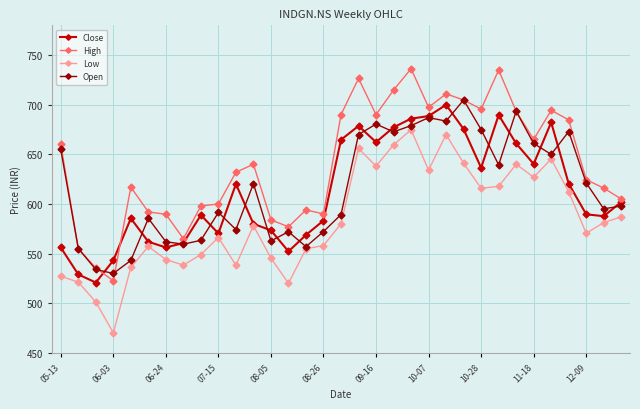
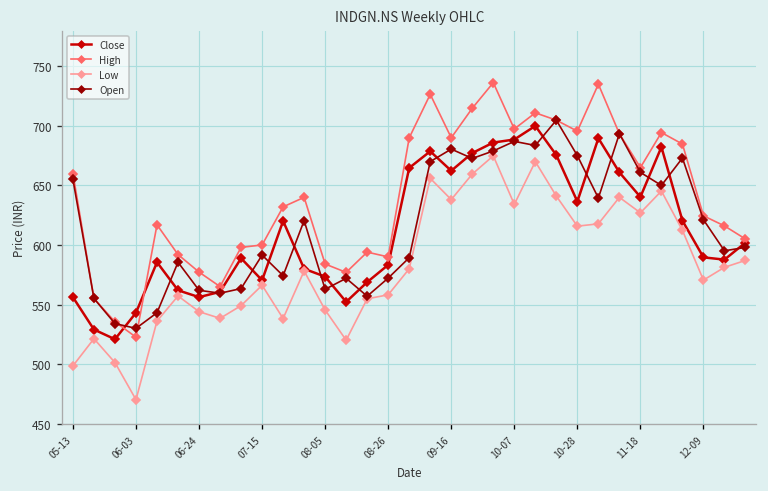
Low, 05-13: 530 -> 500
High, 06-24: 590 -> 580
